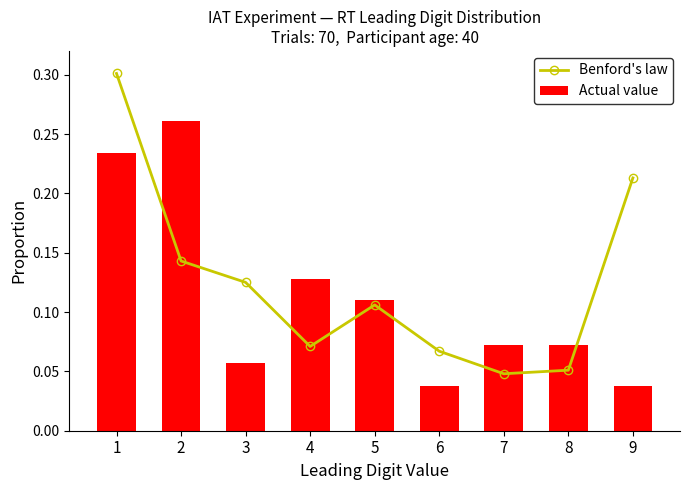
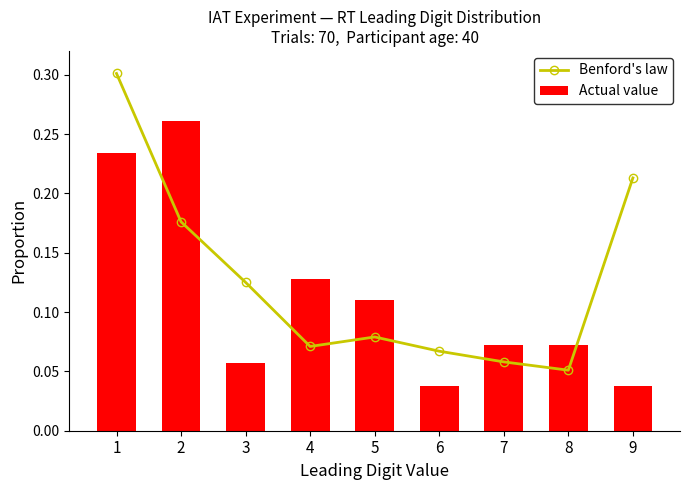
Benford's law, 2: 0.143 -> 0.176
Benford's law, 5: 0.106 -> 0.079
Benford's law, 7: 0.048 -> 0.058
